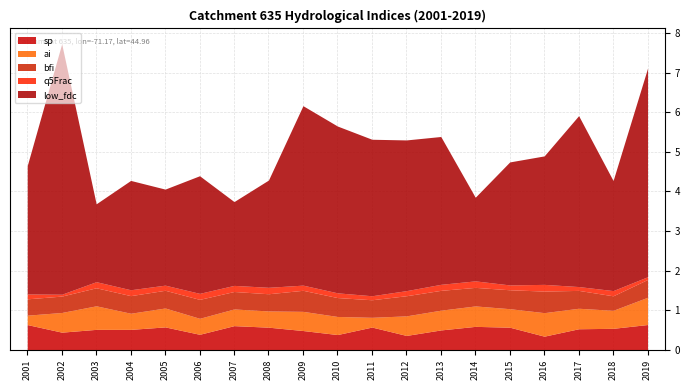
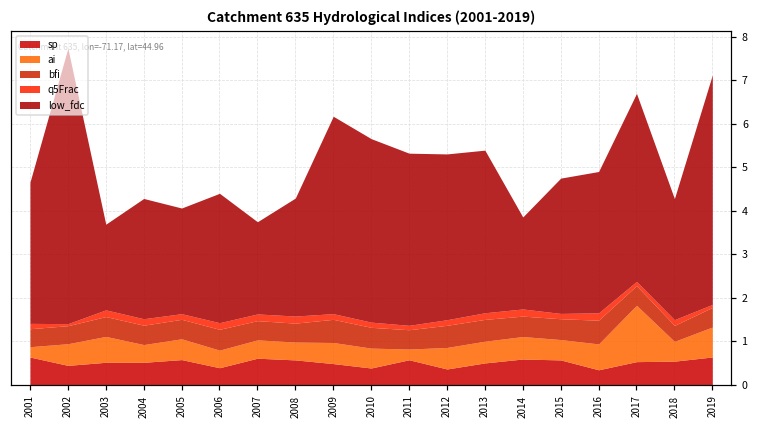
ai, 2017: 0.5 -> 1.3
